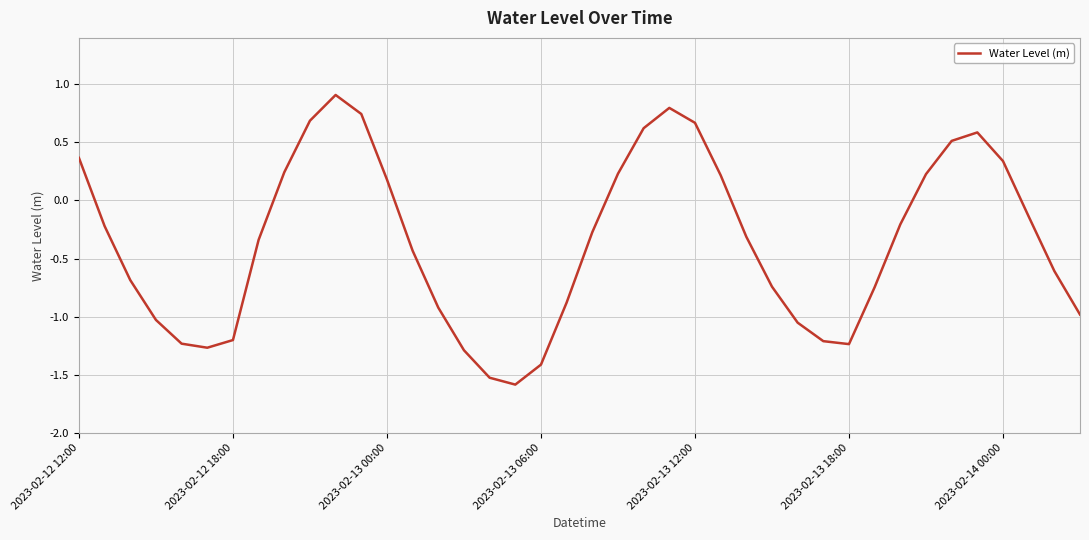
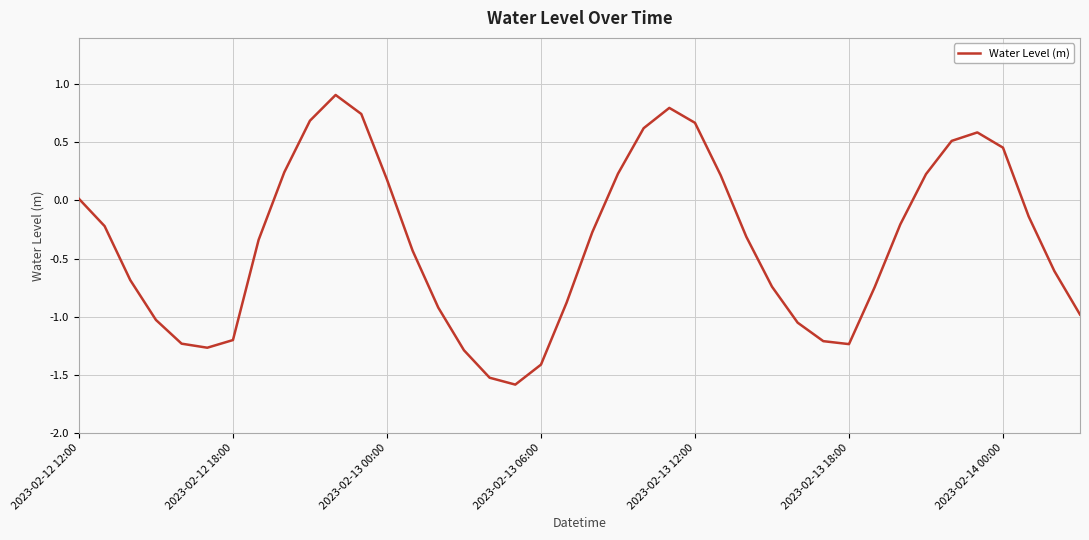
2023-02-12 12:00: 0.37 -> 0.01
2023-02-14 00:00: 0.34 -> 0.45
